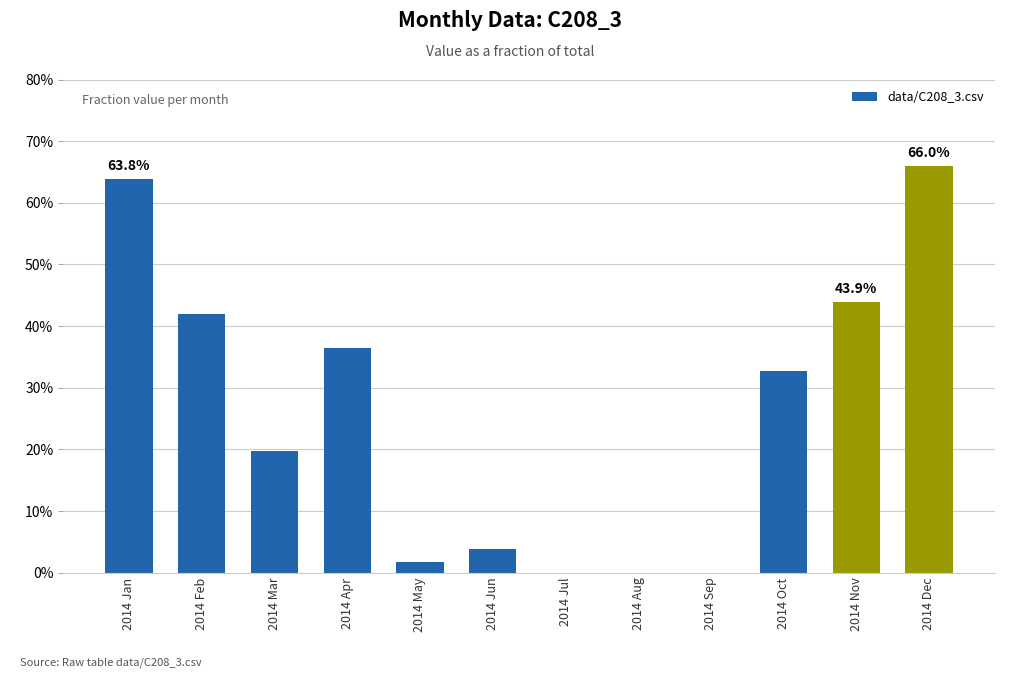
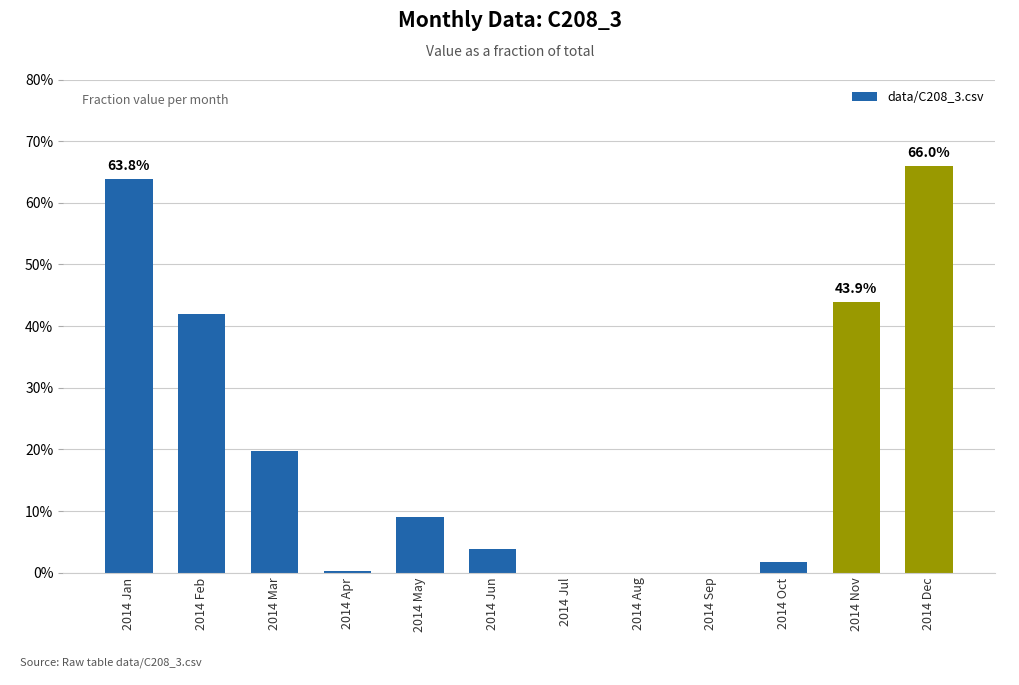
2014 Apr: 36% -> 0%
2014 May: 2% -> 9%
2014 Oct: 33% -> 2%
